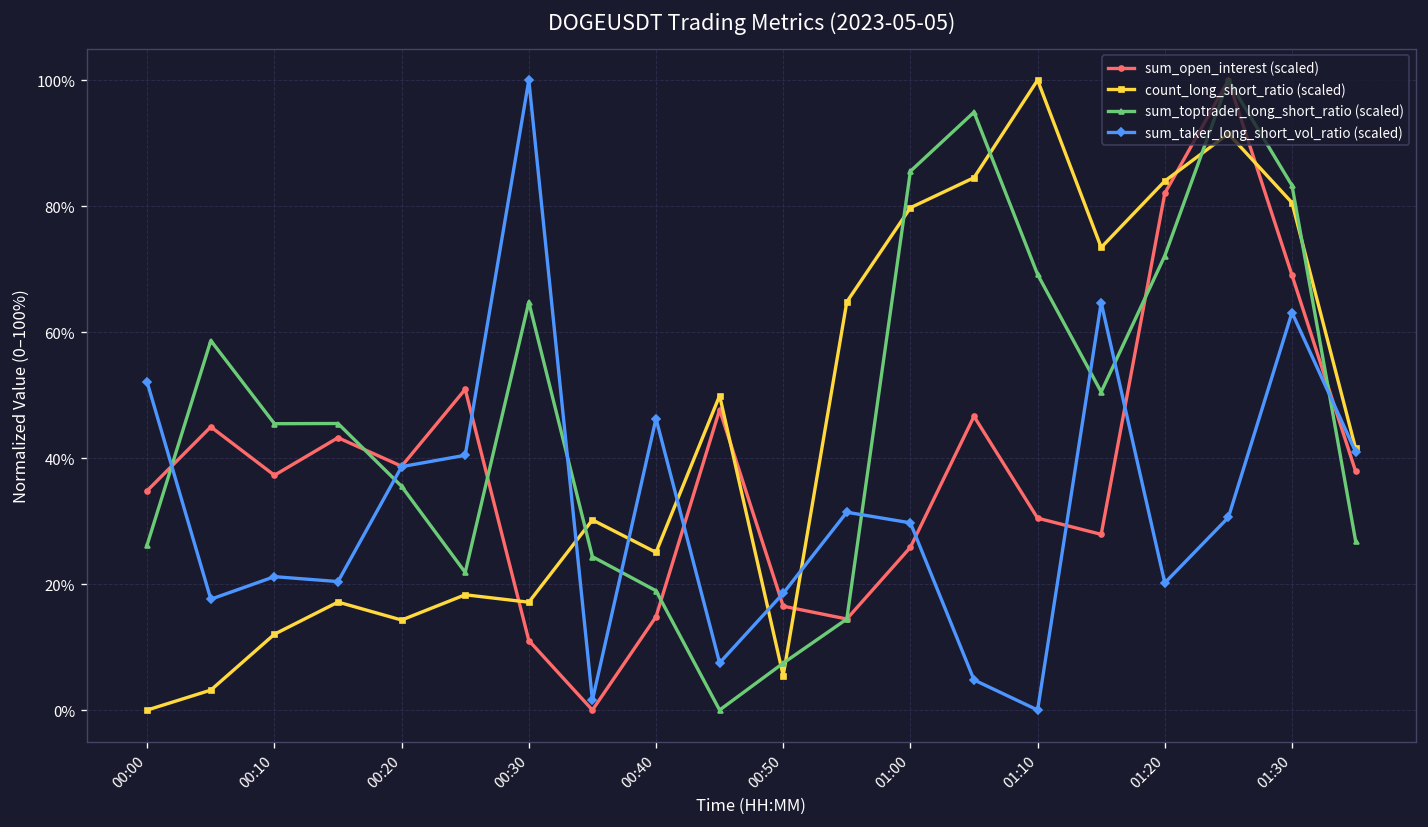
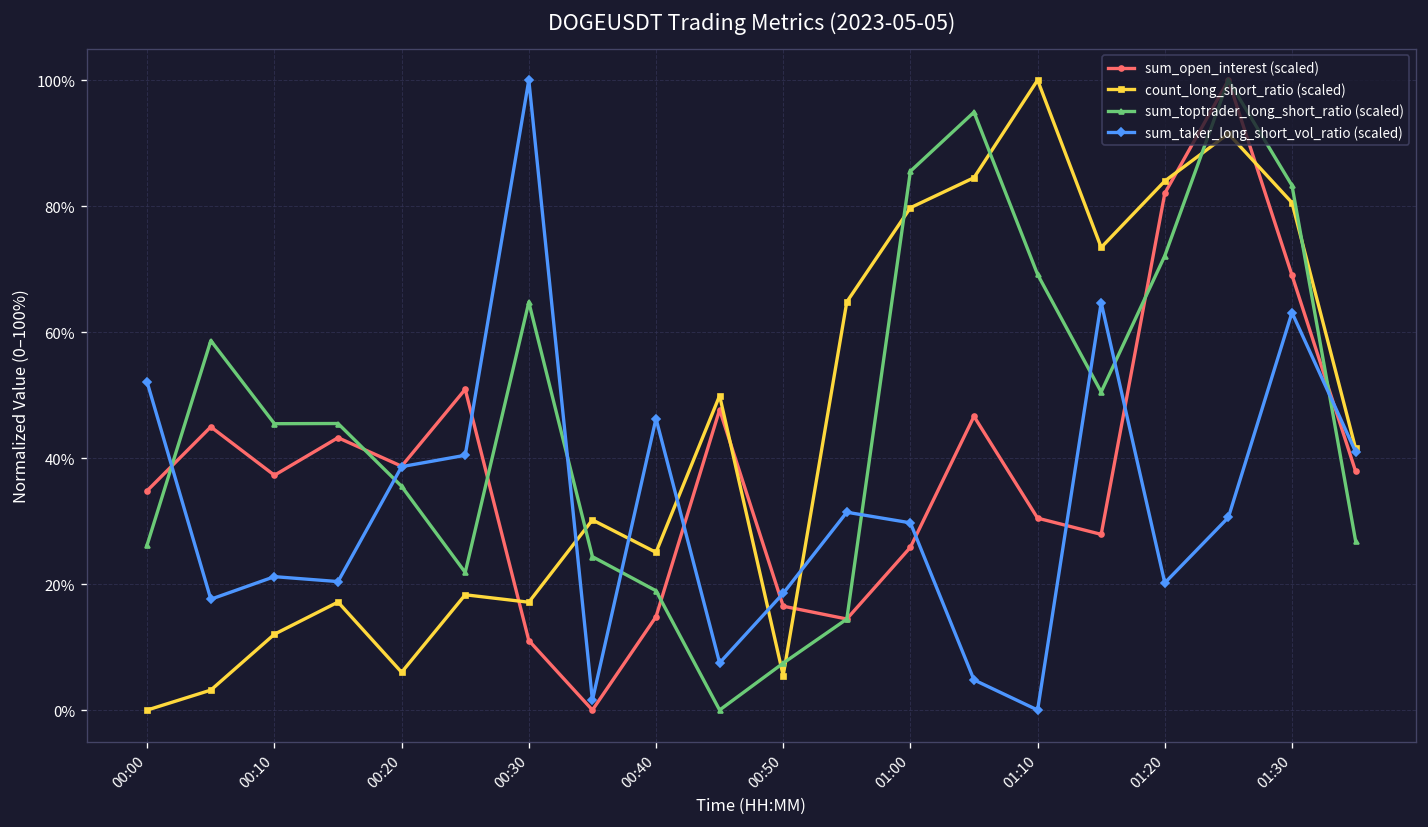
count_long_short_ratio (scaled), 00:20: 14% -> 6%
